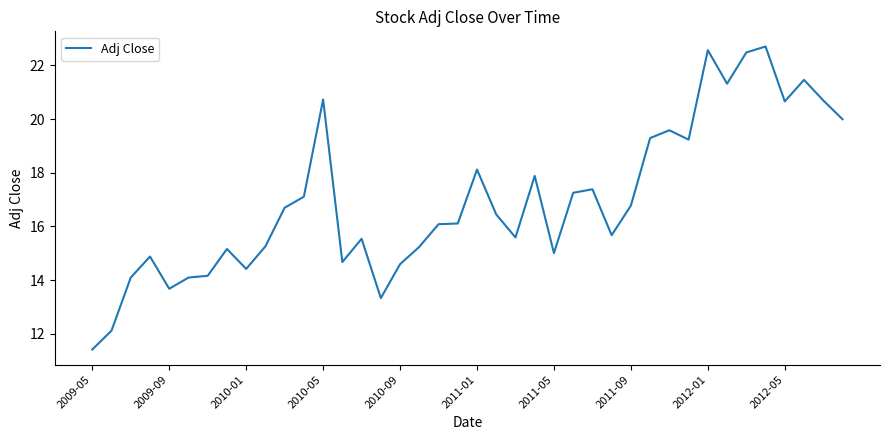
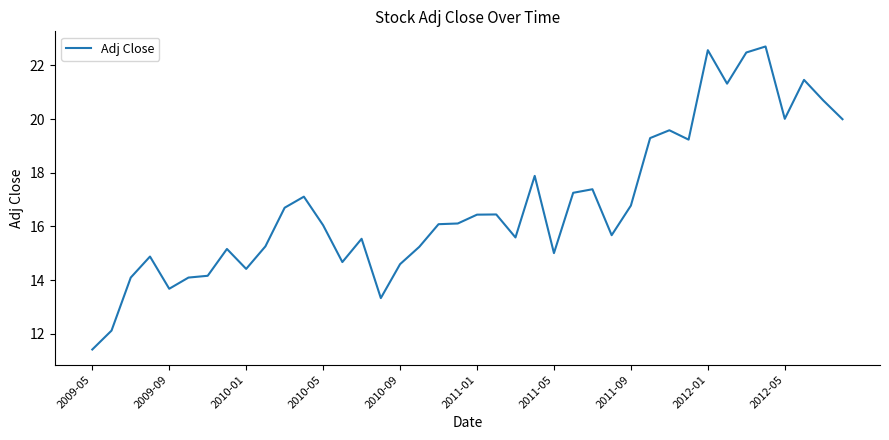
2010-05: 20.7 -> 16.0
2011-01: 18.1 -> 16.4
2012-05: 20.7 -> 20.0
